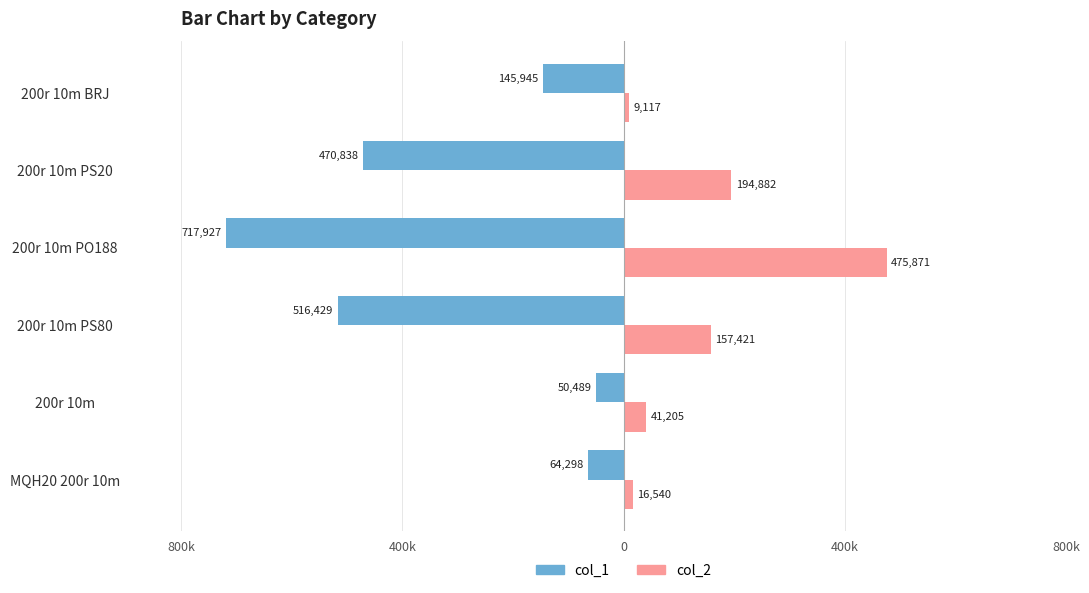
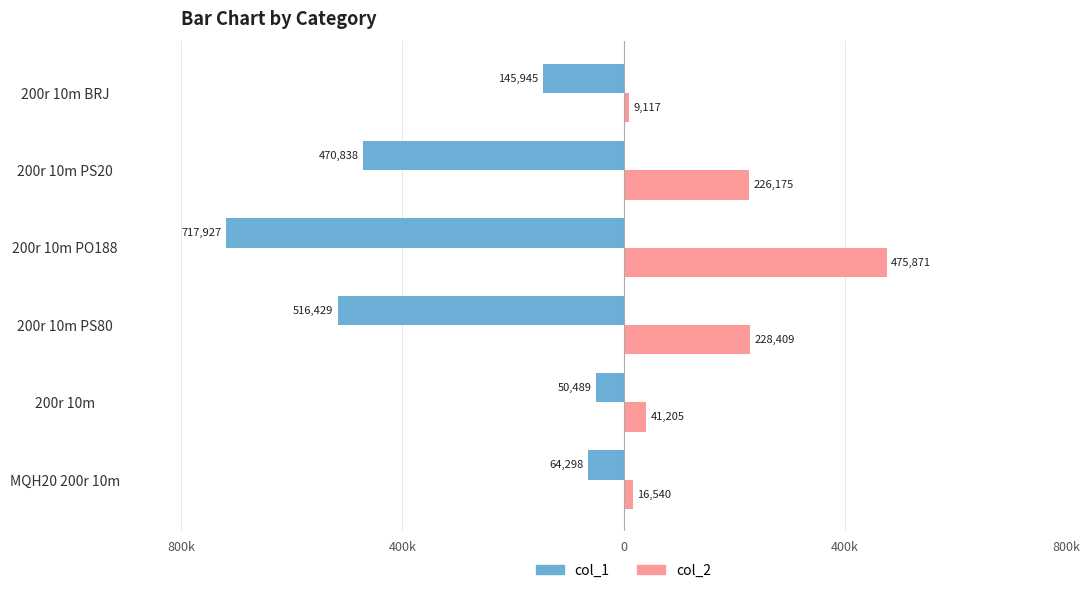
col_2, 200r 10m PS20: 194,882 -> 226,175
col_2, 200r 10m PS80: 157,421 -> 228,409
